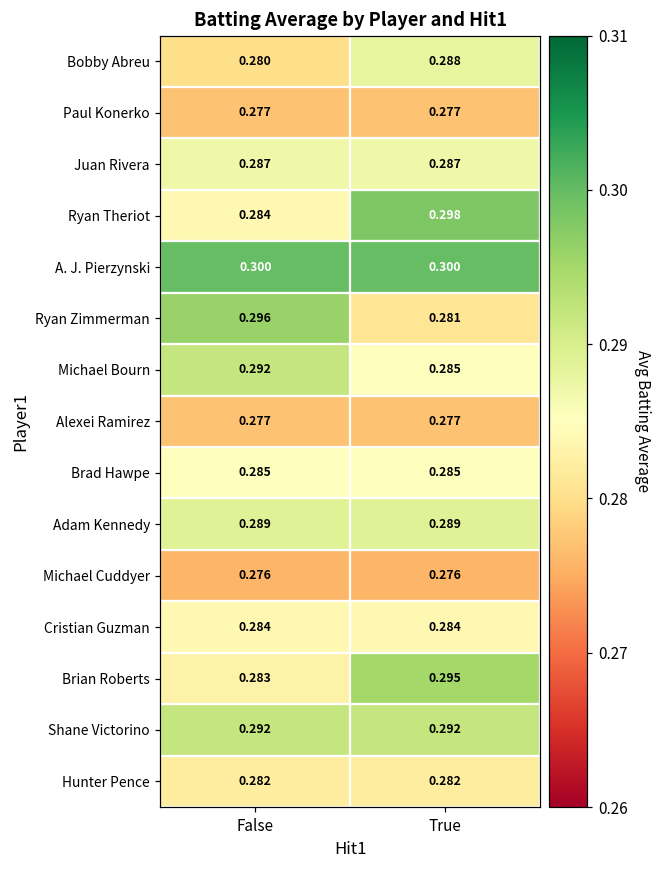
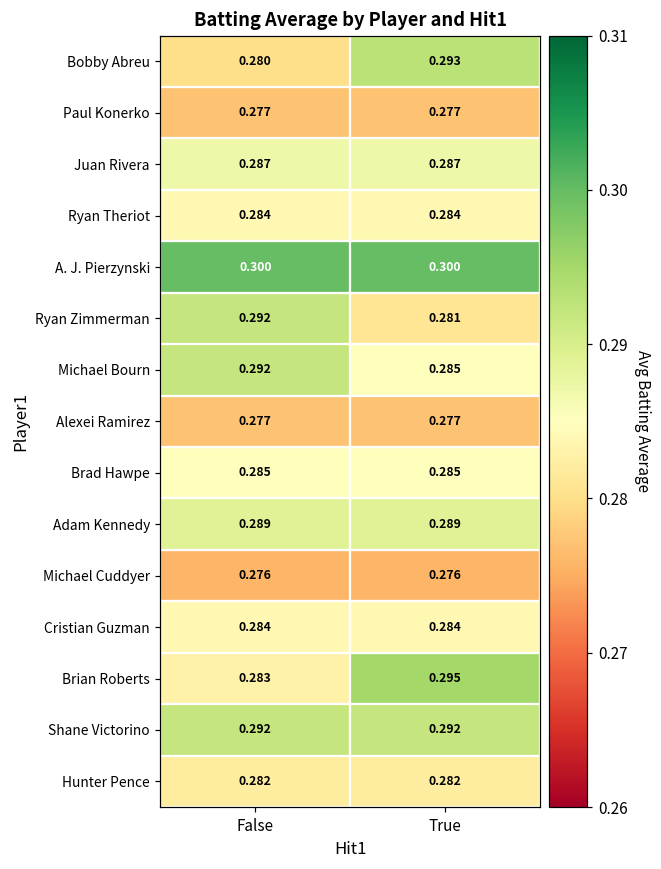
Bobby Abreu, True: 0.288 -> 0.293
Ryan Theriot, True: 0.298 -> 0.284
Ryan Zimmerman, False: 0.296 -> 0.292
